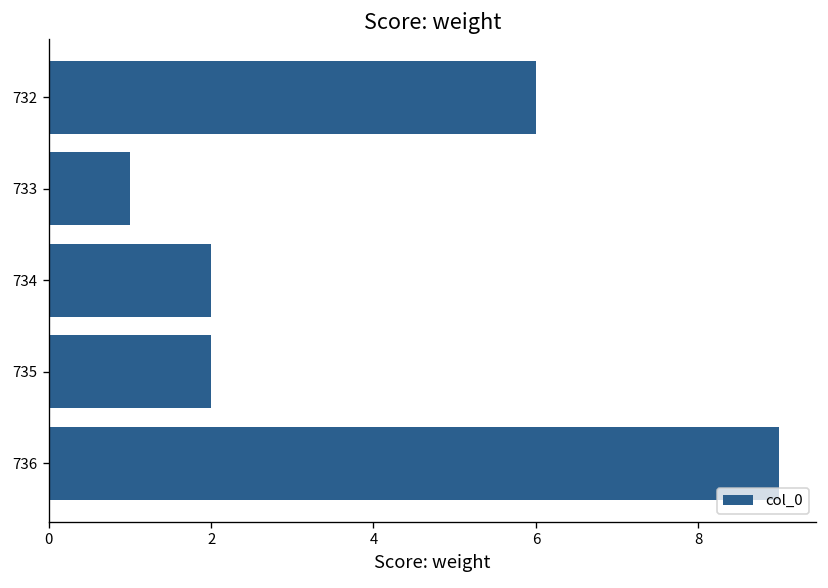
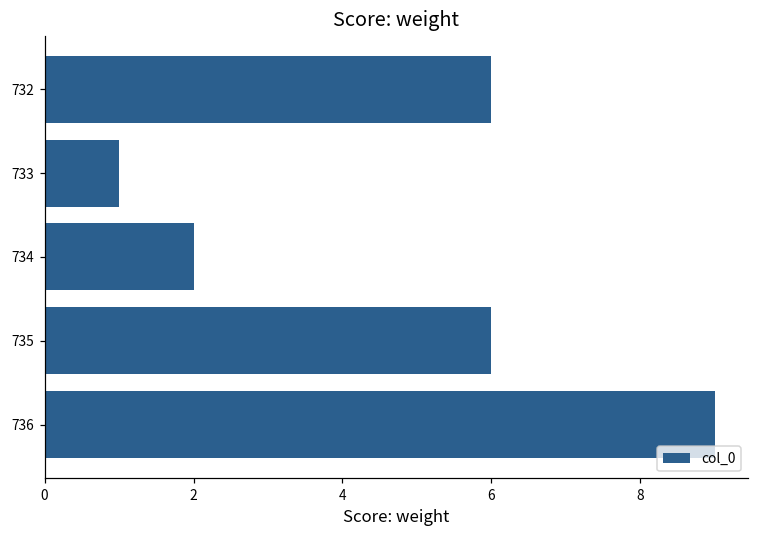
735: 2 -> 6
